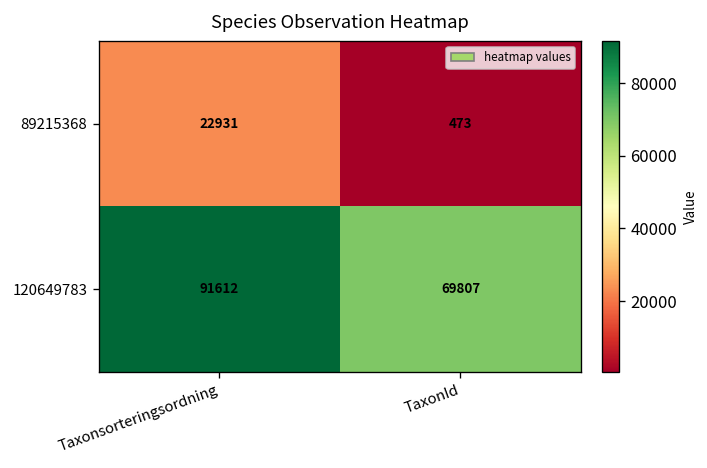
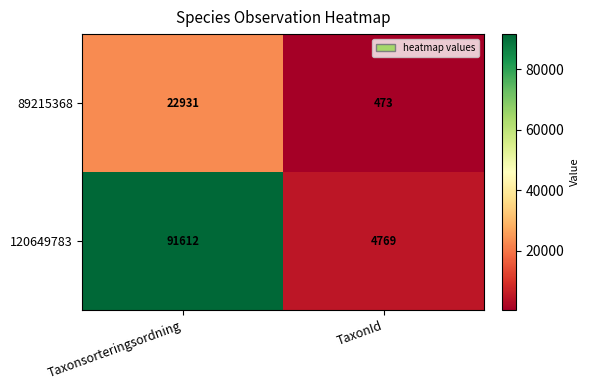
120649783, TaxonId: 69807 -> 4769
